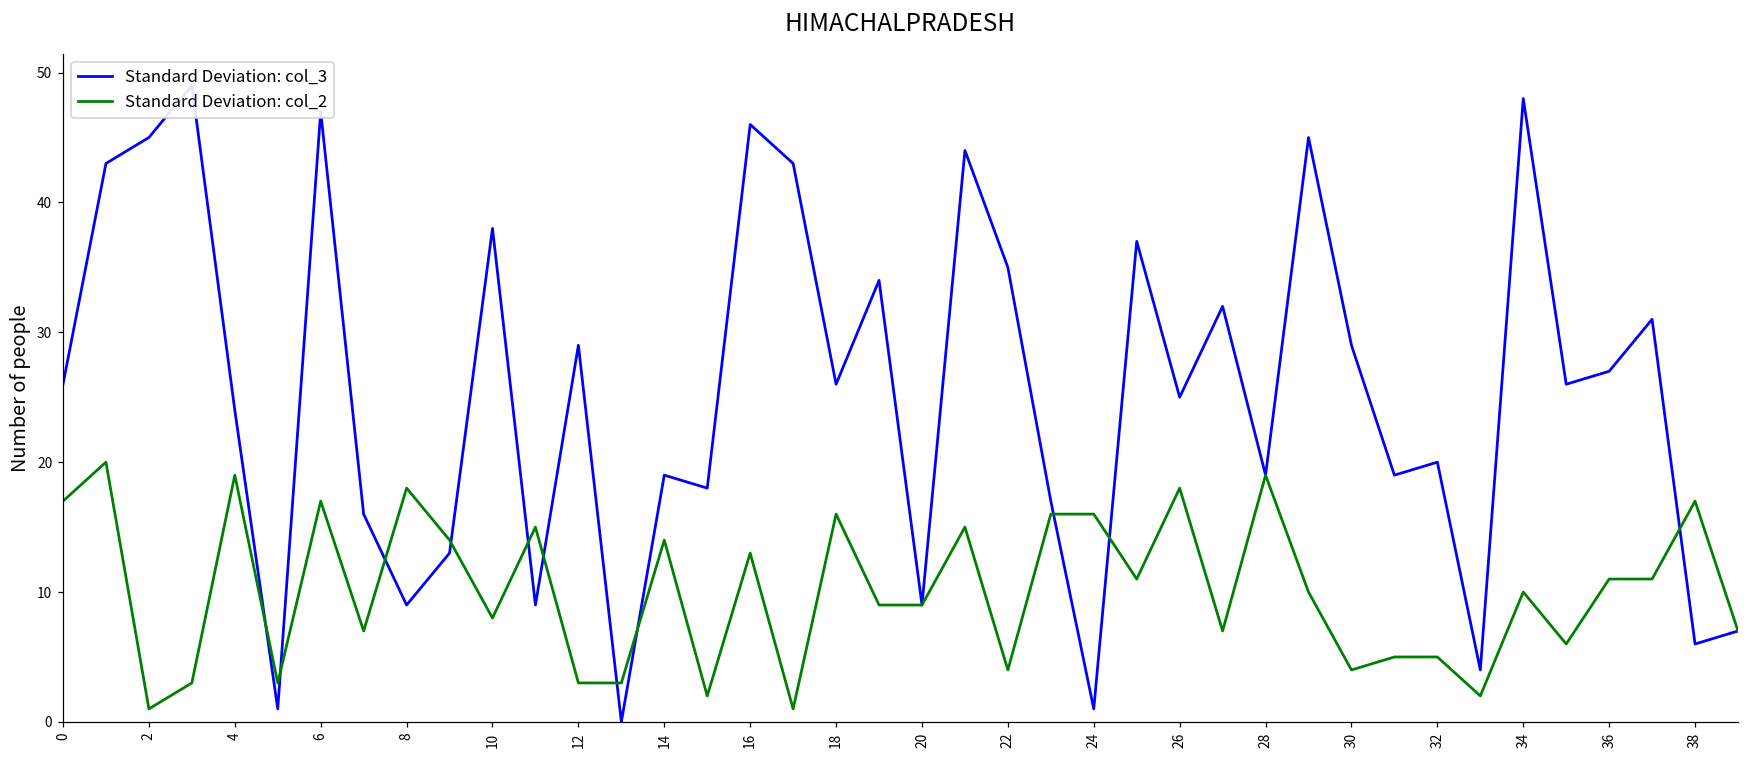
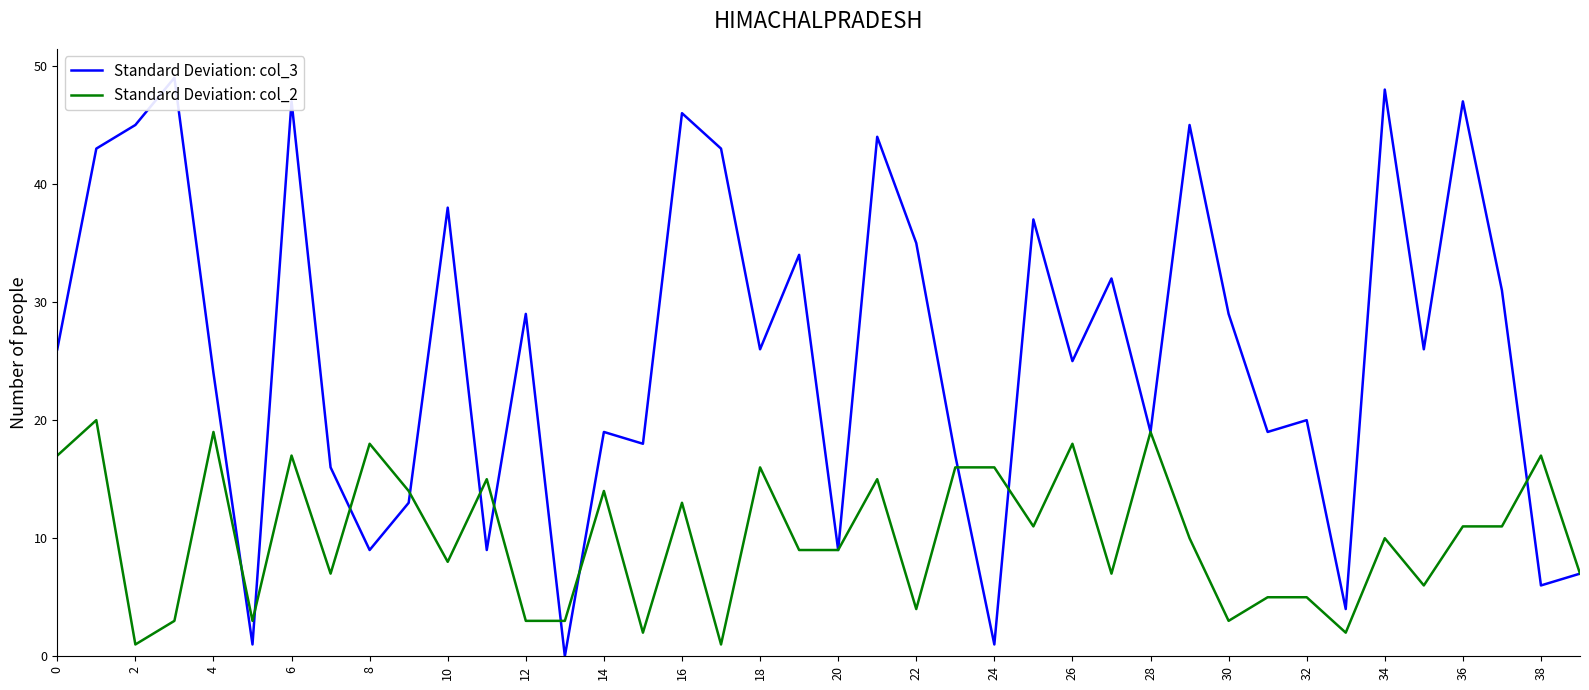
Standard Deviation: col_2, 30: 4 -> 3
Standard Deviation: col_3, 36: 27 -> 47
